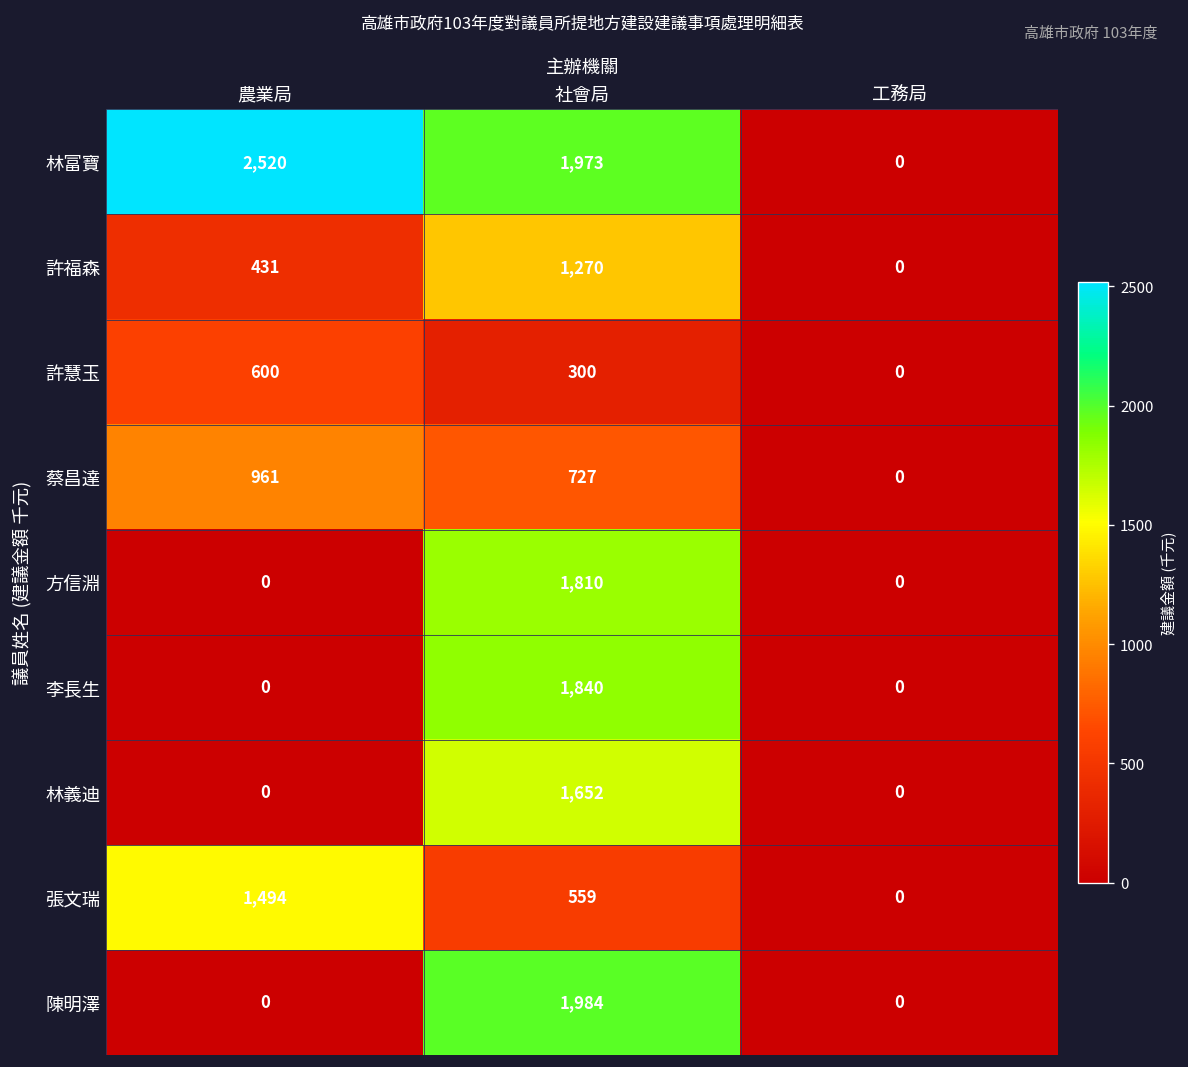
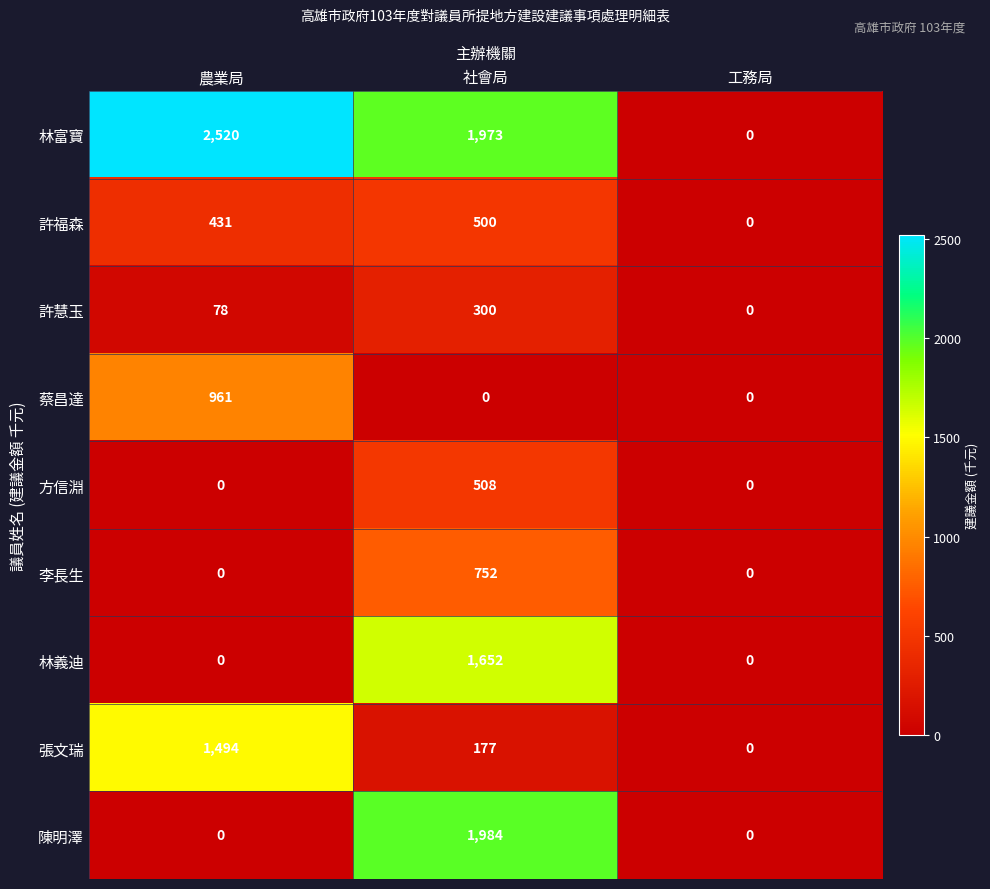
許福森, 社會局: 1,270 -> 500
許慧玉, 農業局: 600 -> 78
蔡昌達, 社會局: 727 -> 0
方信淵, 社會局: 1,810 -> 508
李長生, 社會局: 1,840 -> 752
張文瑞, 社會局: 559 -> 177
